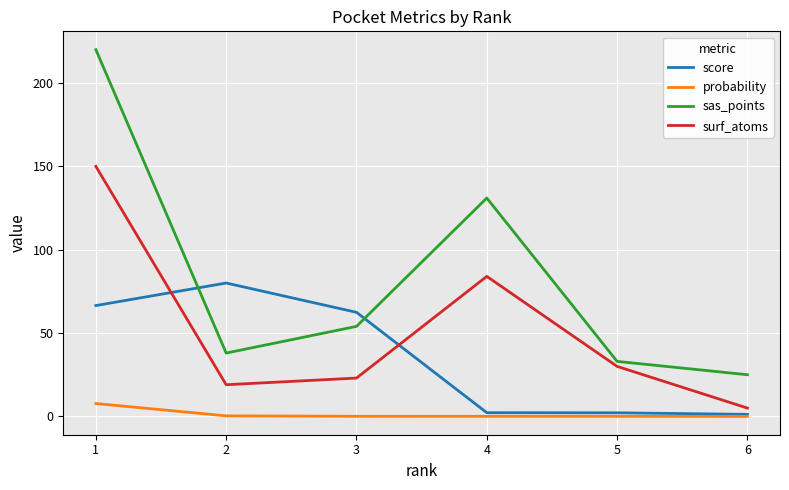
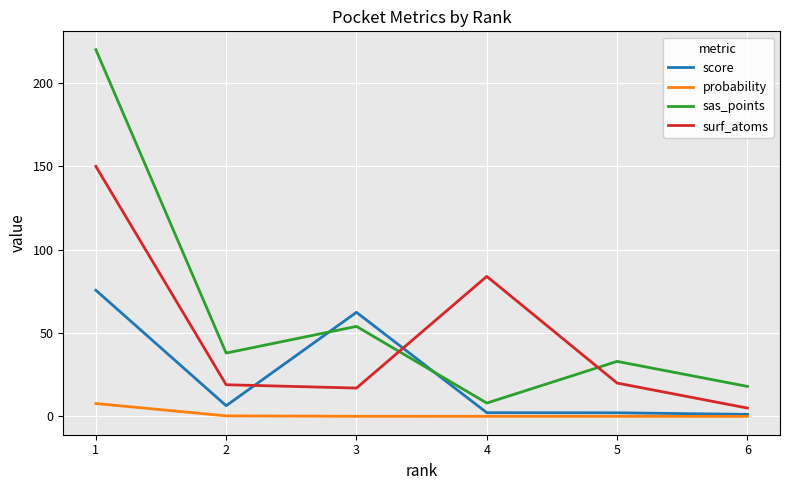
score, 1: 66 -> 76
score, 2: 80 -> 6
surf_atoms, 3: 23 -> 17
sas_points, 4: 131 -> 8
surf_atoms, 5: 30 -> 20
sas_points, 6: 25 -> 18
